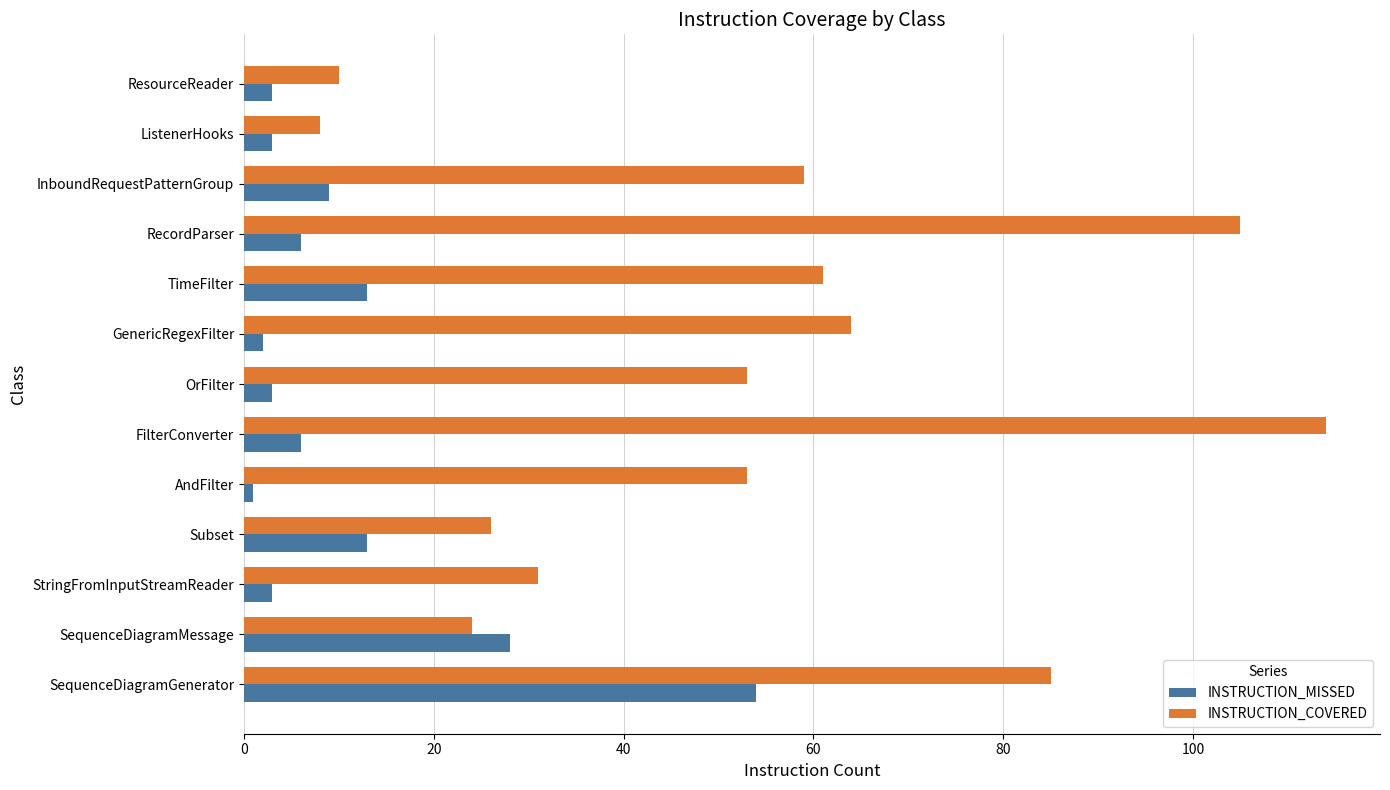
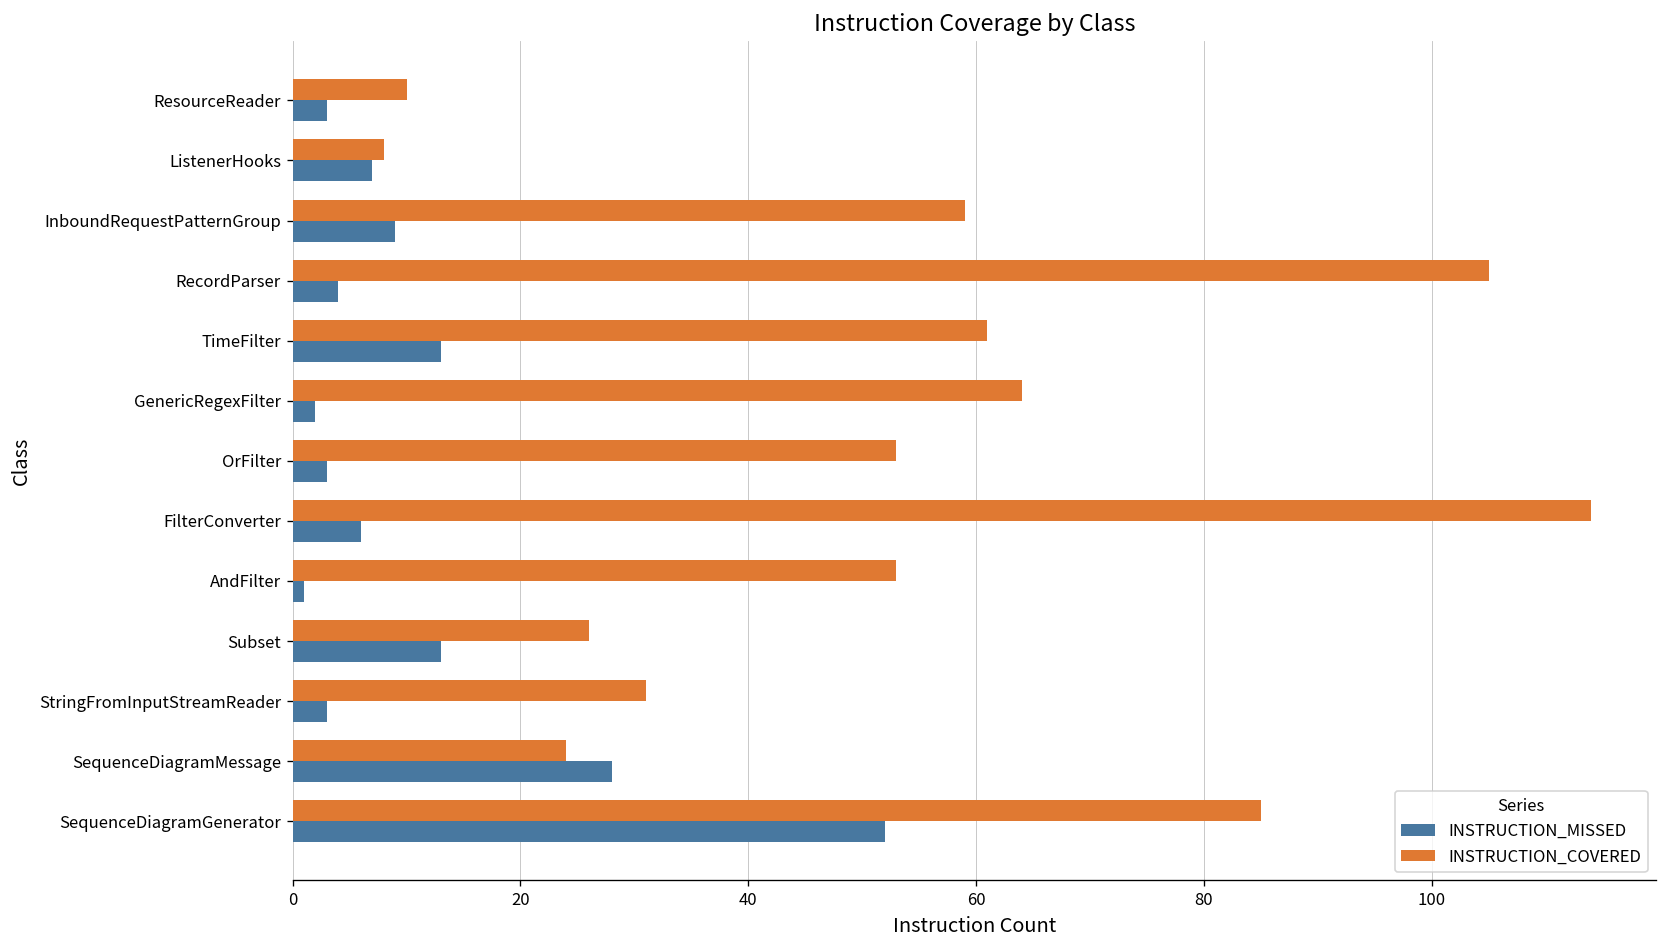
INSTRUCTION_MISSED, ListenerHooks: 3 -> 7
INSTRUCTION_MISSED, RecordParser: 6 -> 4
INSTRUCTION_MISSED, SequenceDiagramGenerator: 54 -> 52
